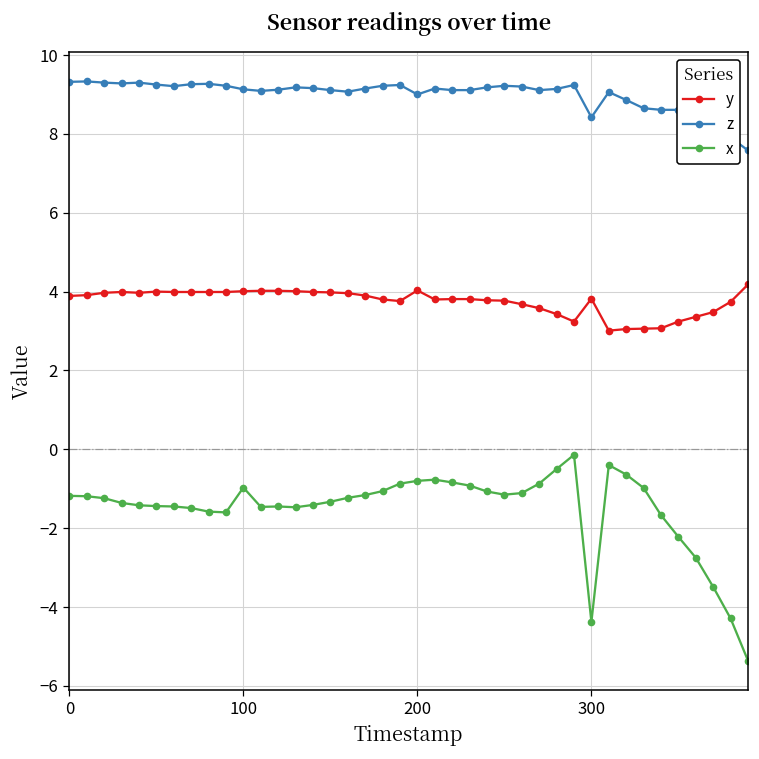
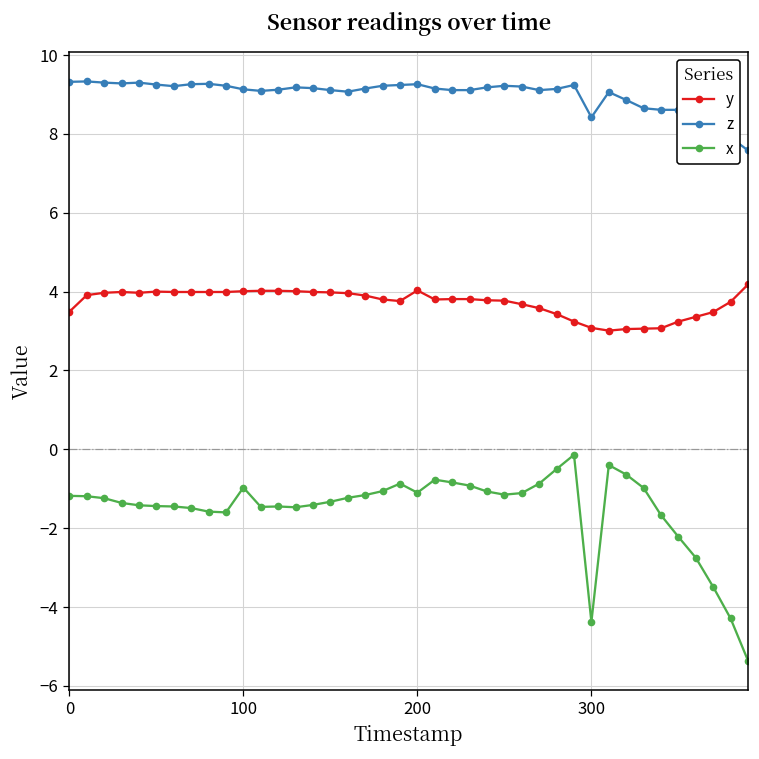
y, 0: 3.9 -> 3.5
z, 200: 9.0 -> 9.3
x, 200: -0.8 -> -1.1
y, 300: 3.8 -> 3.1
